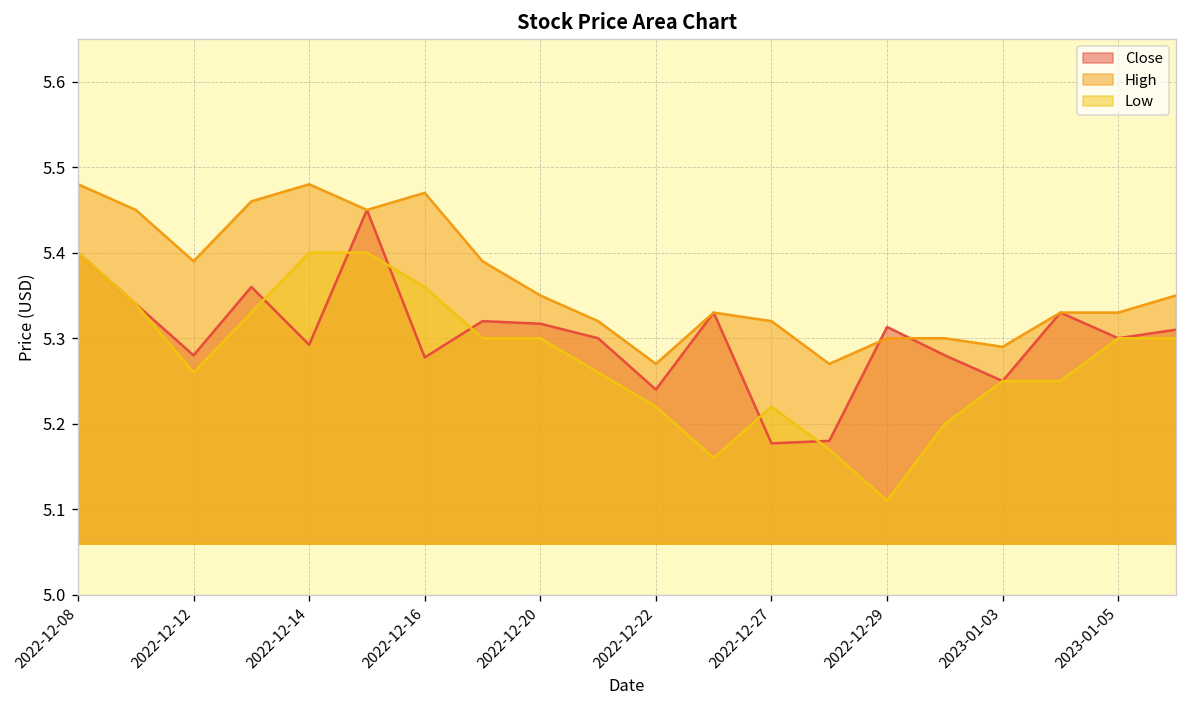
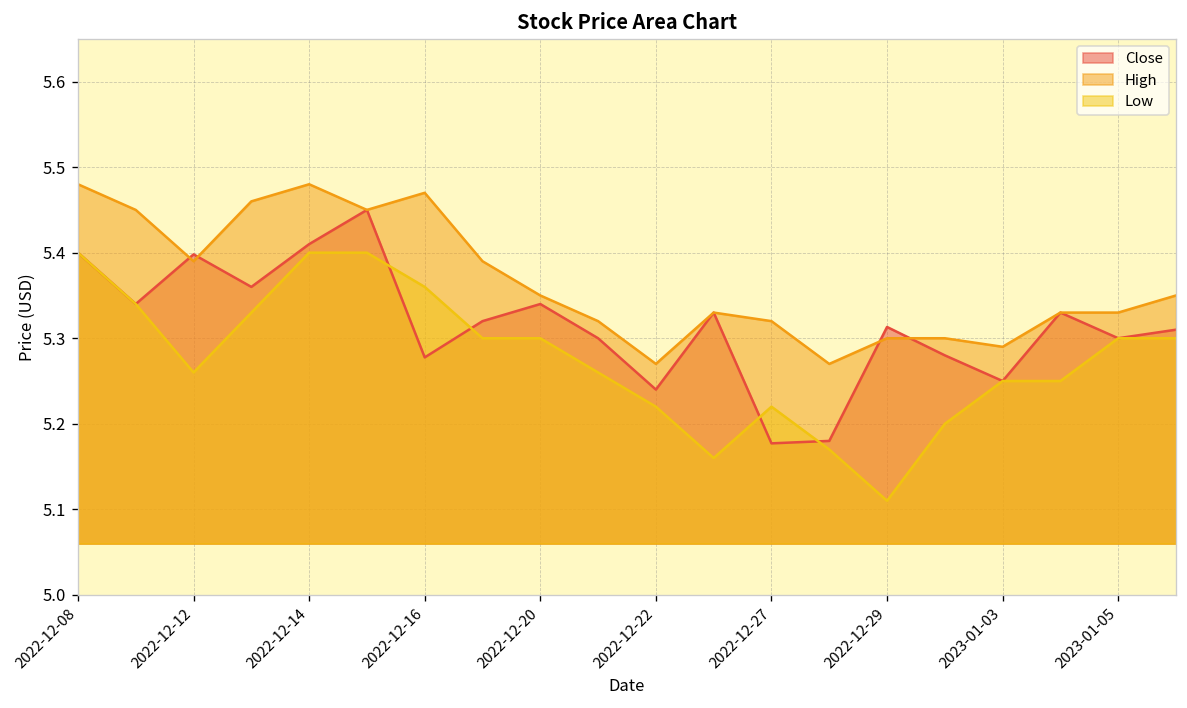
Close, 2022-12-12: 5.28 -> 5.40
Close, 2022-12-14: 5.29 -> 5.41
Close, 2022-12-20: 5.32 -> 5.34
